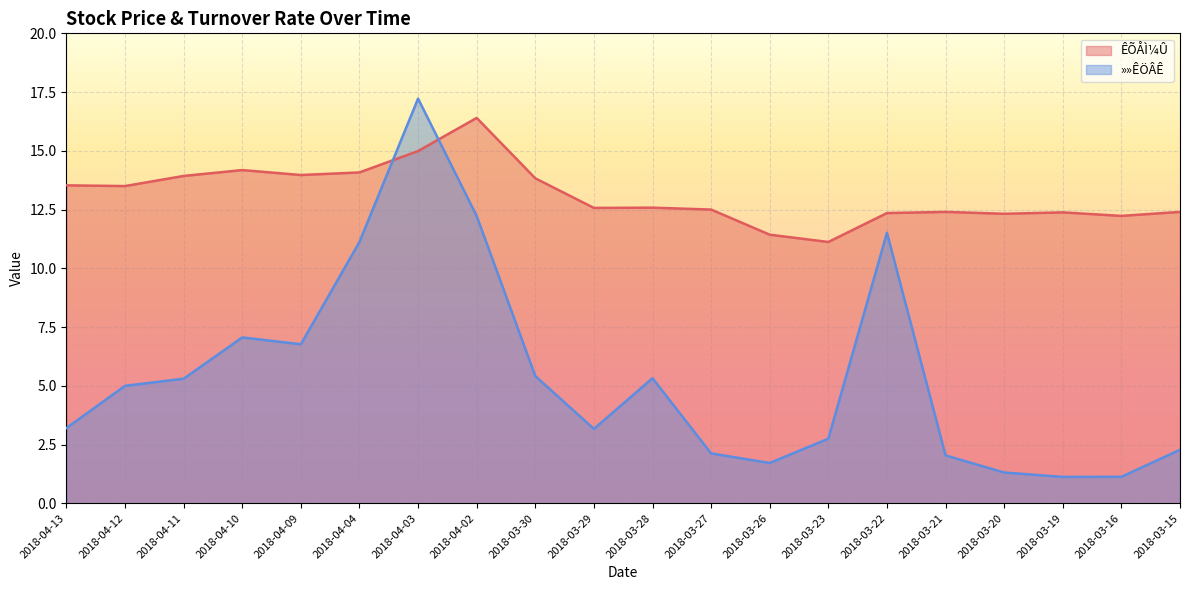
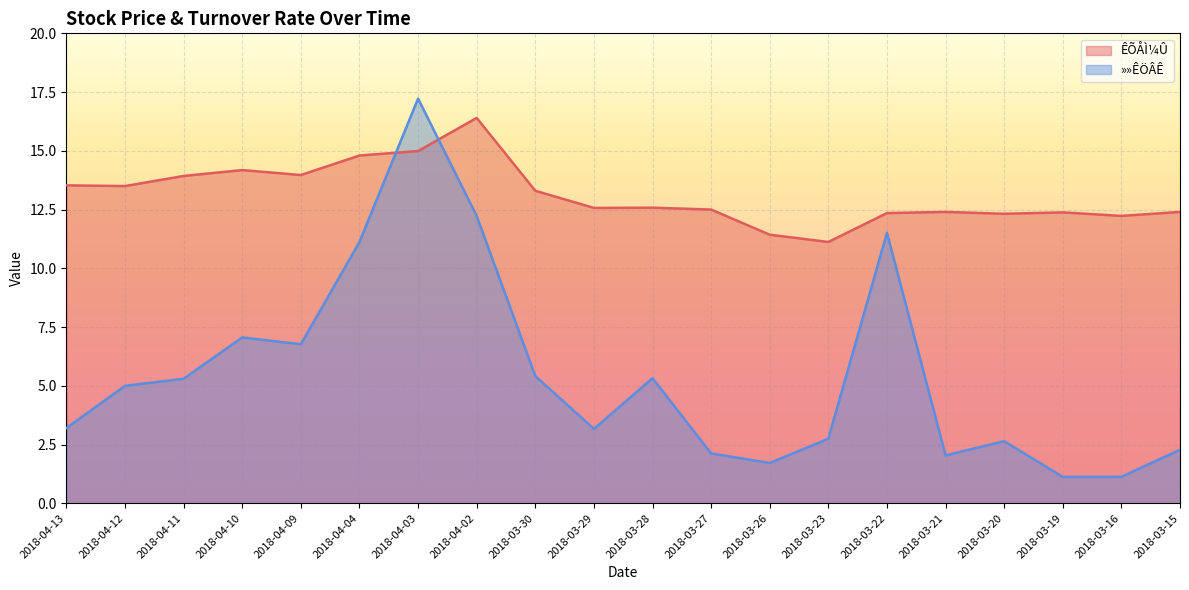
ÊÕÅÌ¼Û, 2018-04-04: 14.1 -> 14.8
ÊÕÅÌ¼Û, 2018-03-30: 13.8 -> 13.3
»»ÊÖÂÊ, 2018-03-20: 1.3 -> 2.6
